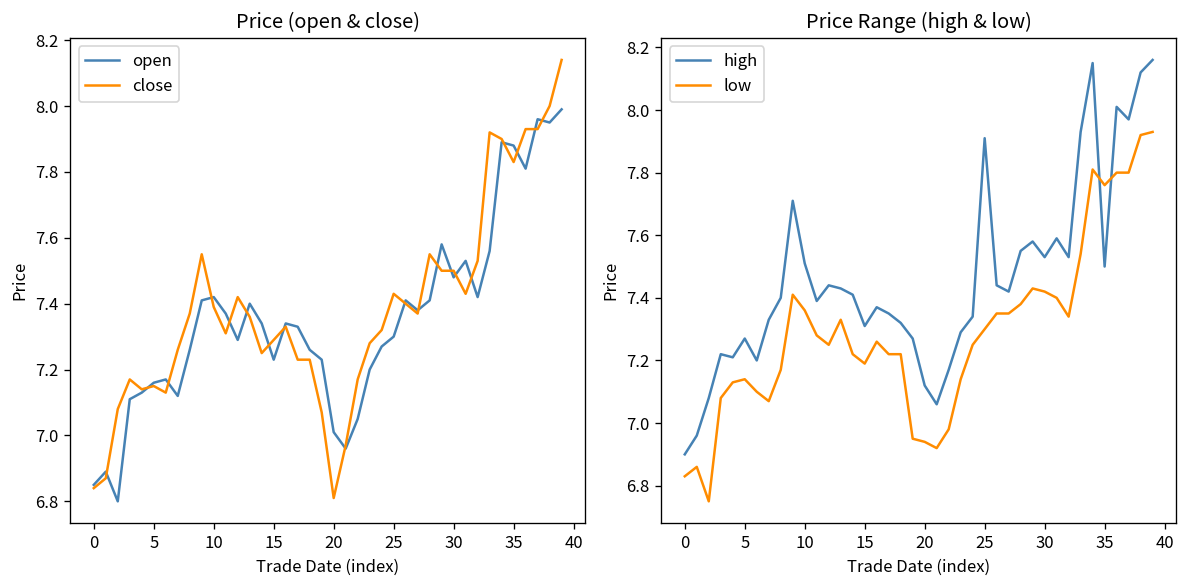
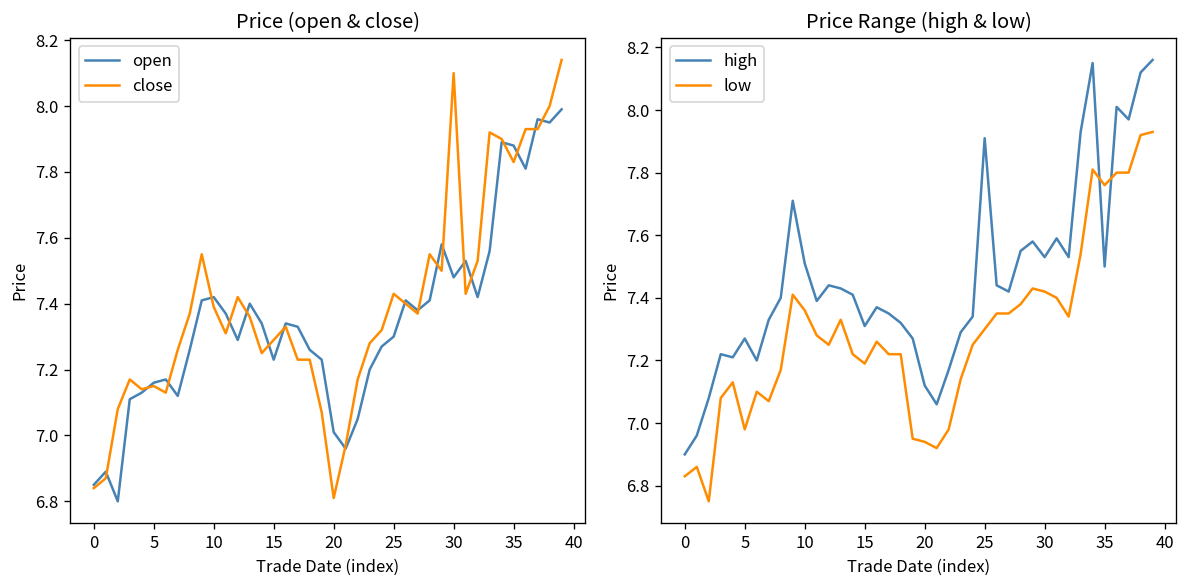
Price (open & close), close, 30: 7.5 -> 8.1
Price Range (high & low), low, 5: 7.14 -> 6.98
